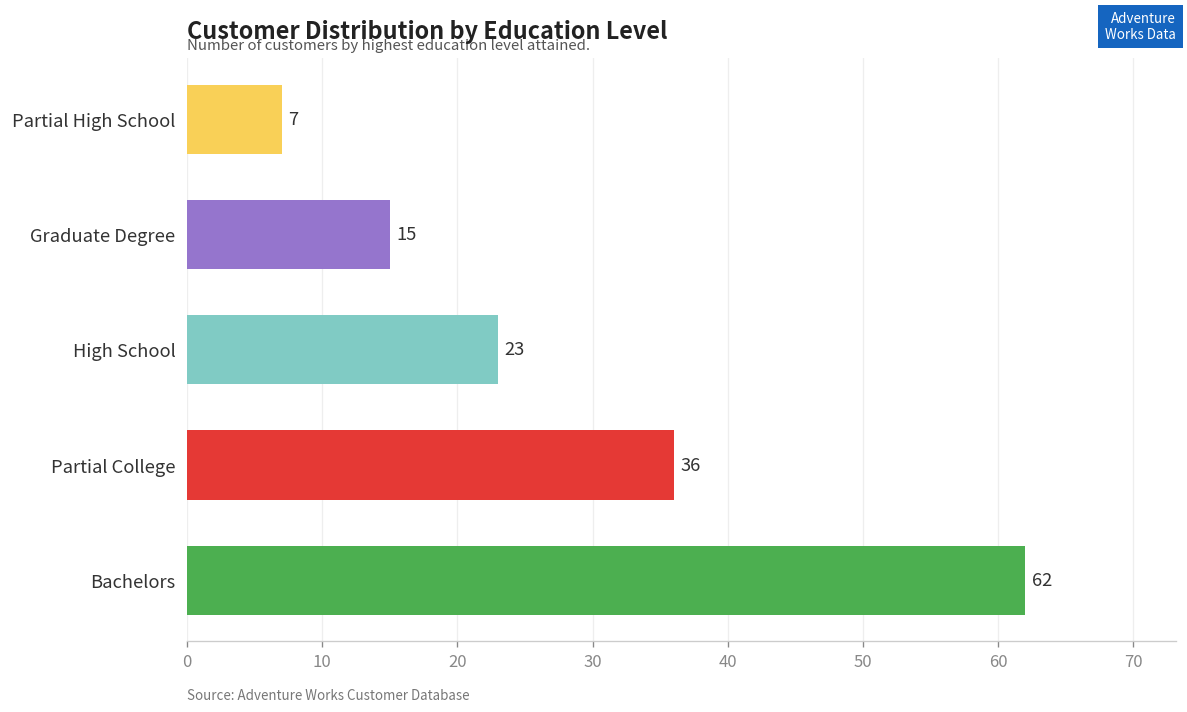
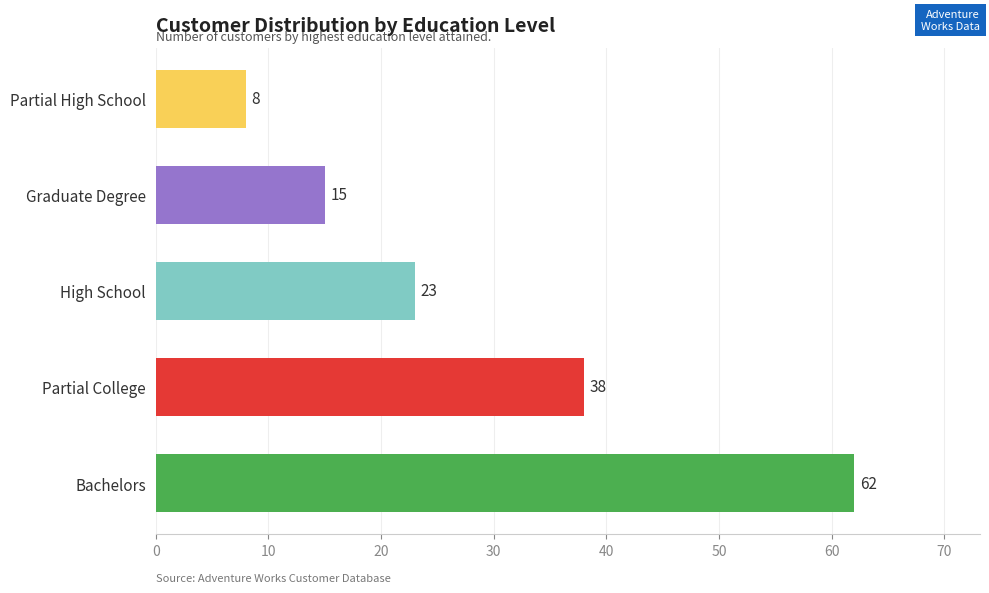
Partial High School: 7 -> 8
Partial College: 36 -> 38
